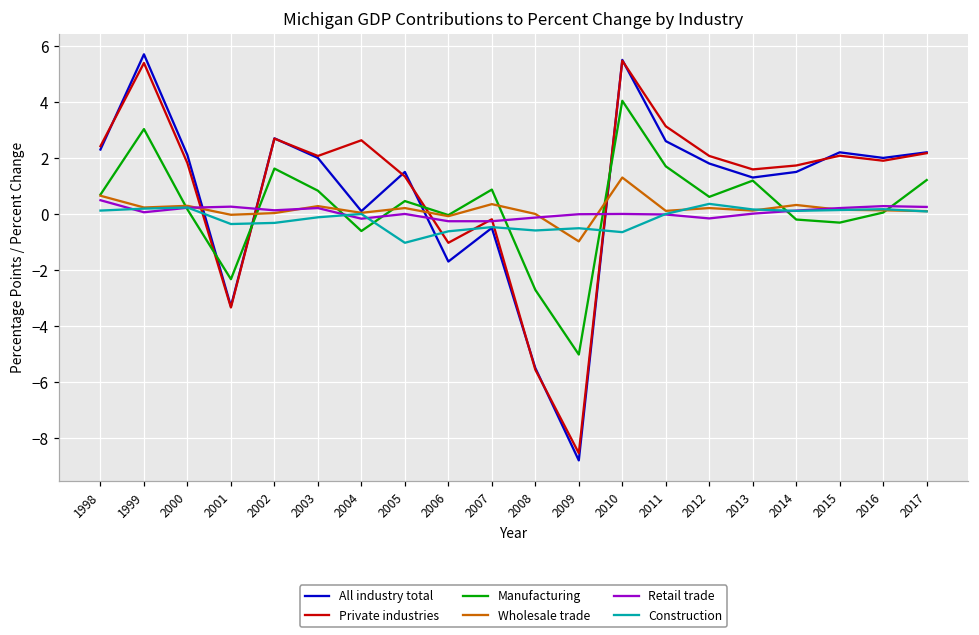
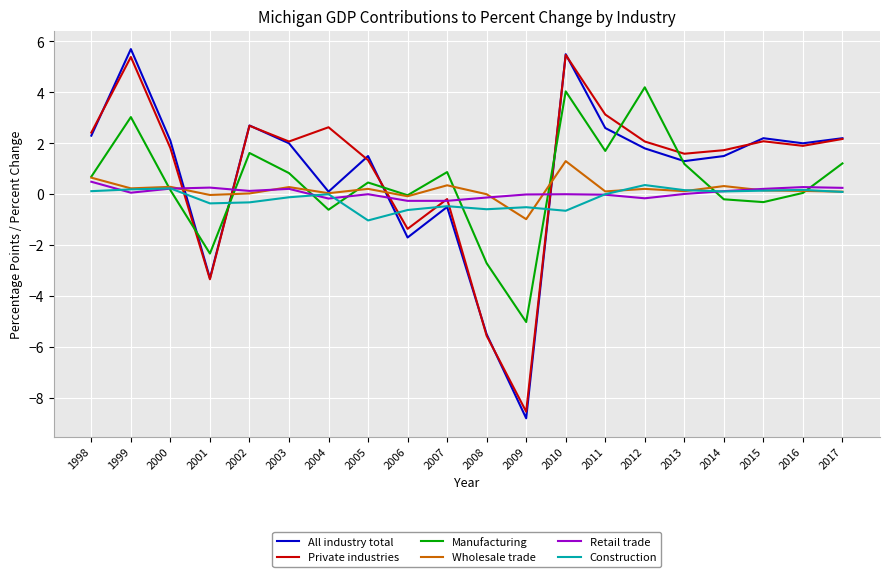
Private industries, 2006: -1.0 -> -1.4
Manufacturing, 2012: 0.6 -> 4.2
